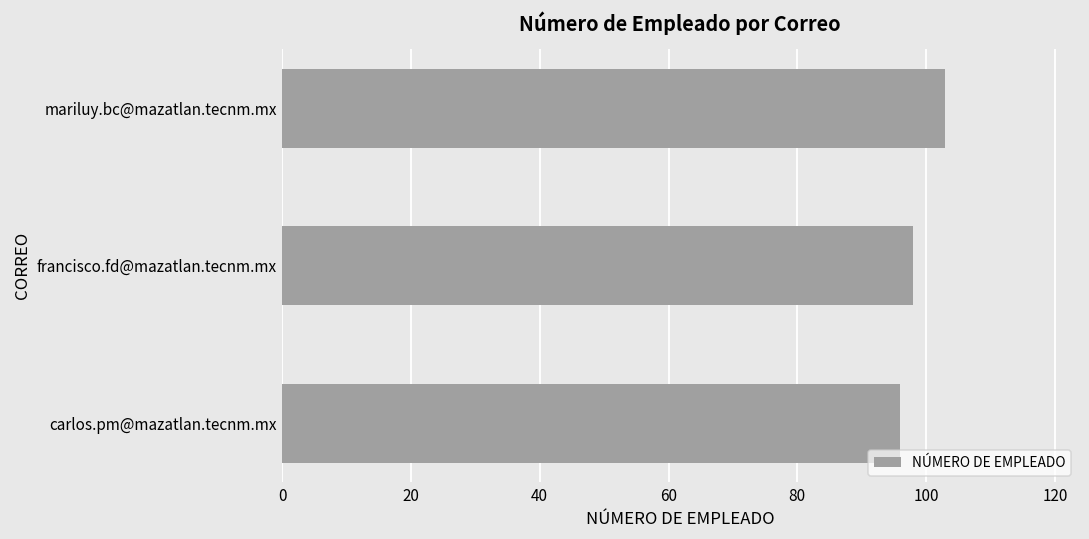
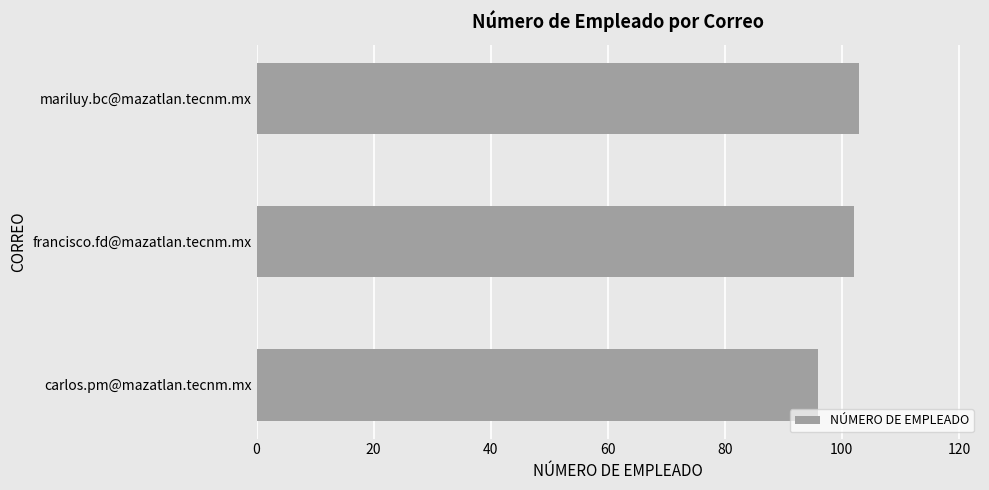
francisco.fd@mazatlan.tecnm.mx: 98 -> 102
